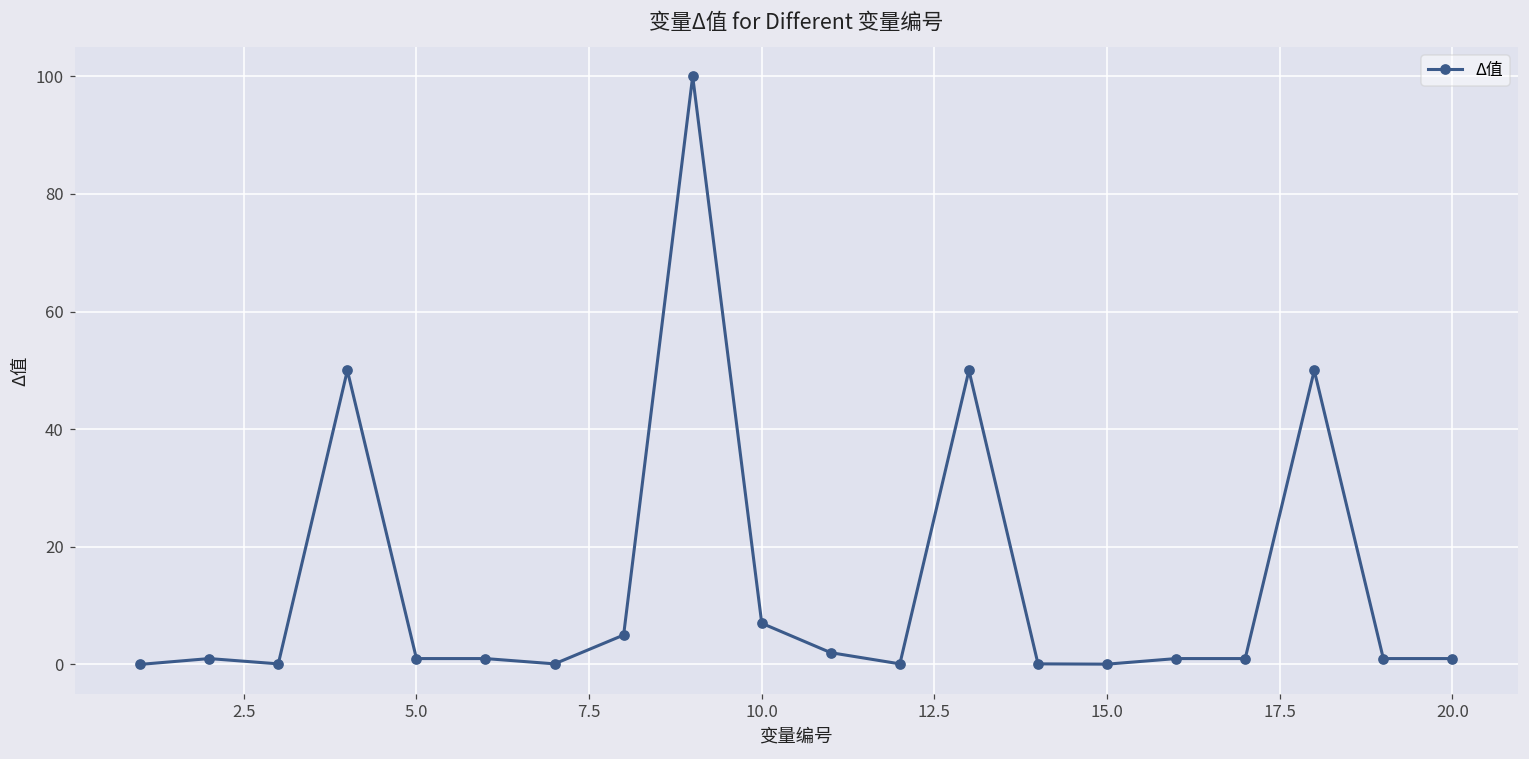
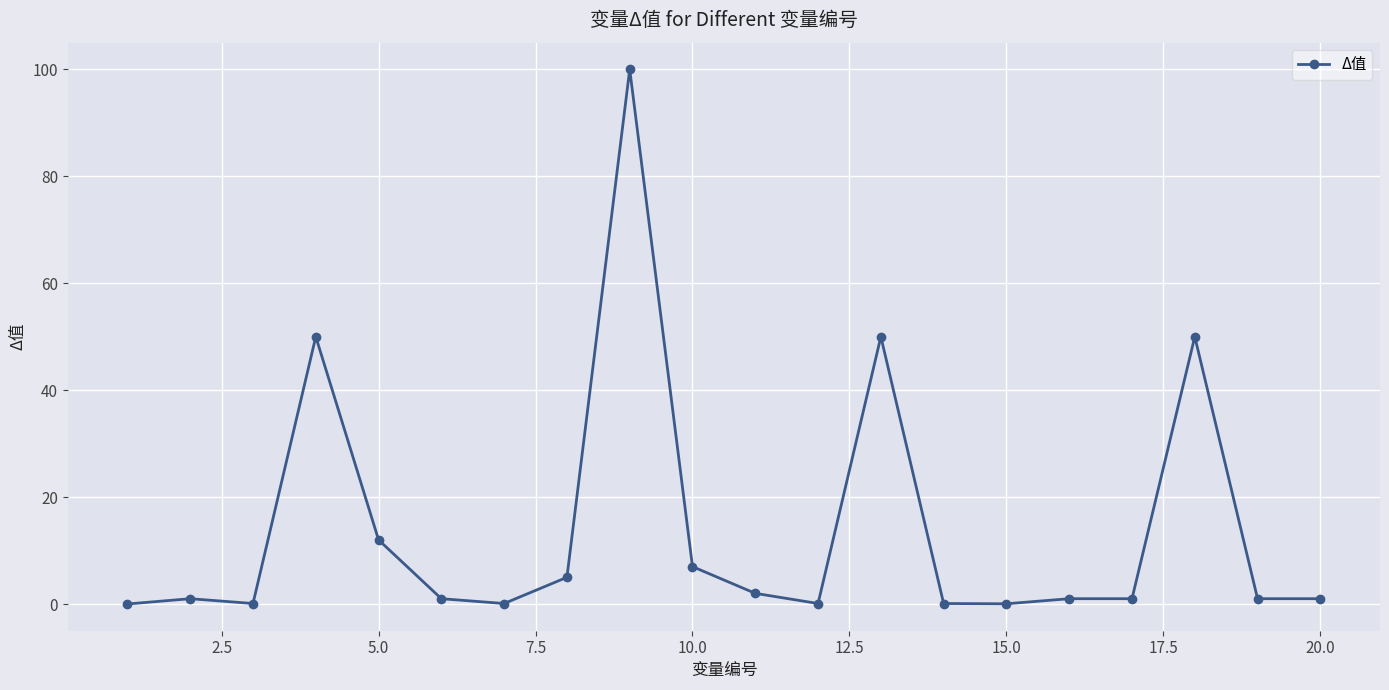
5.0: 1 -> 12
